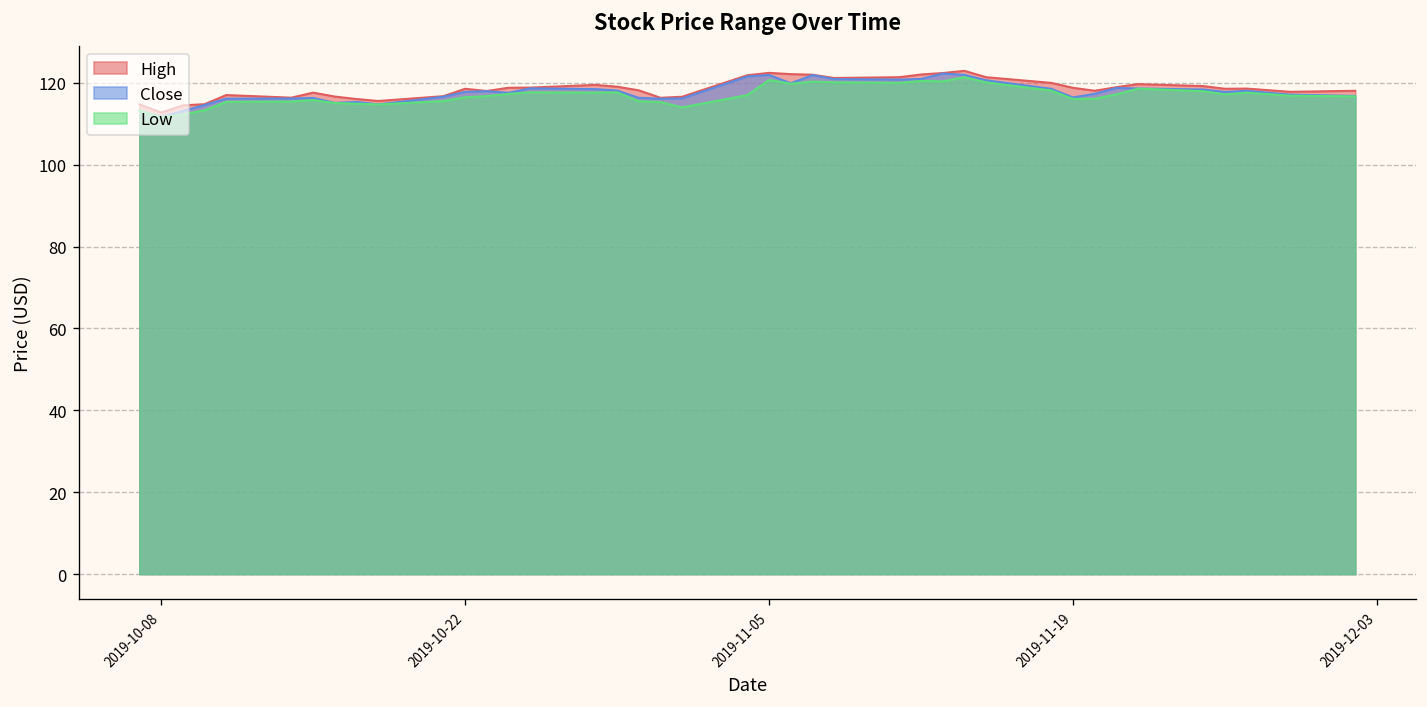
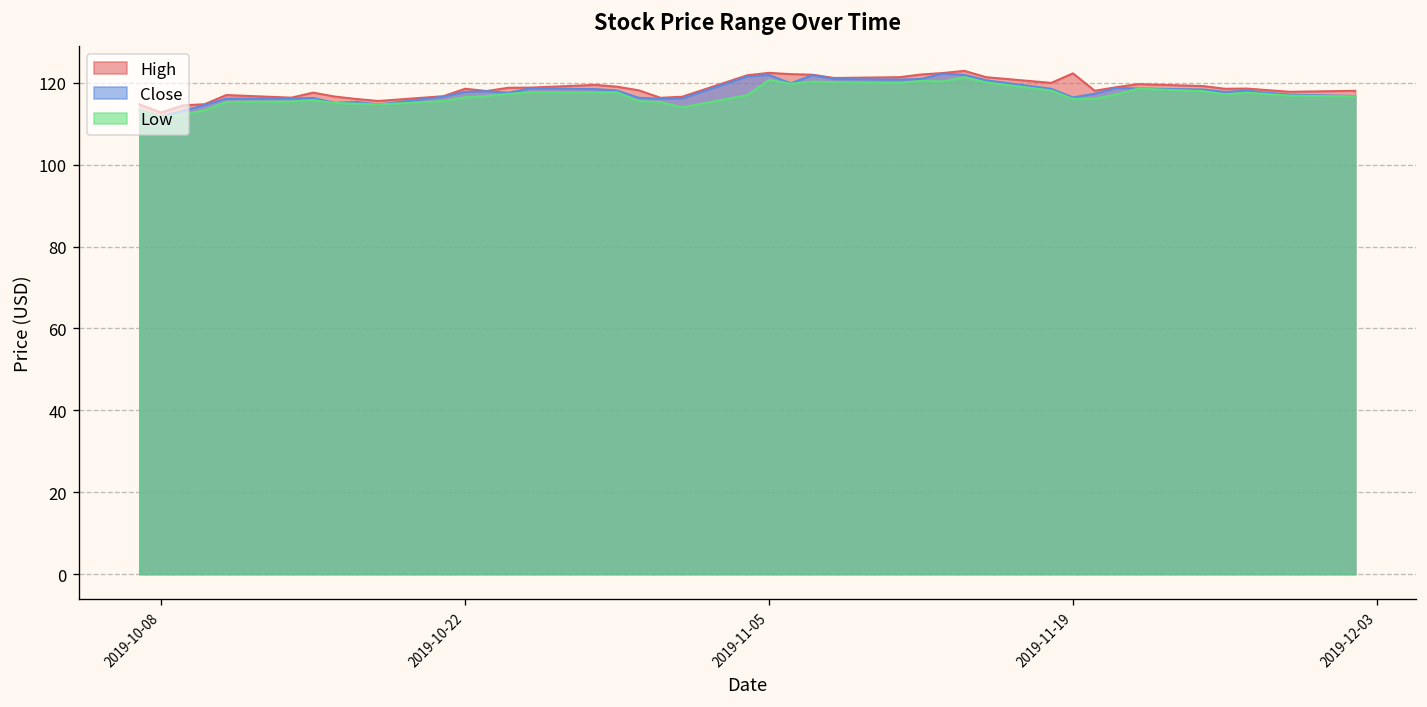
High, 2019-11-19: 119 -> 122
